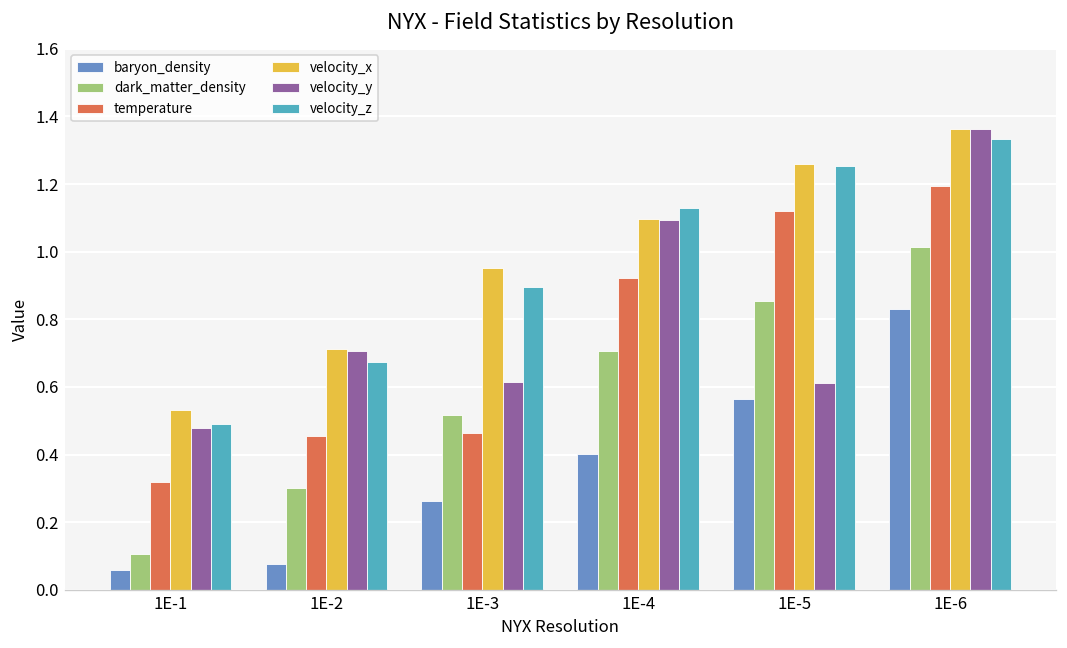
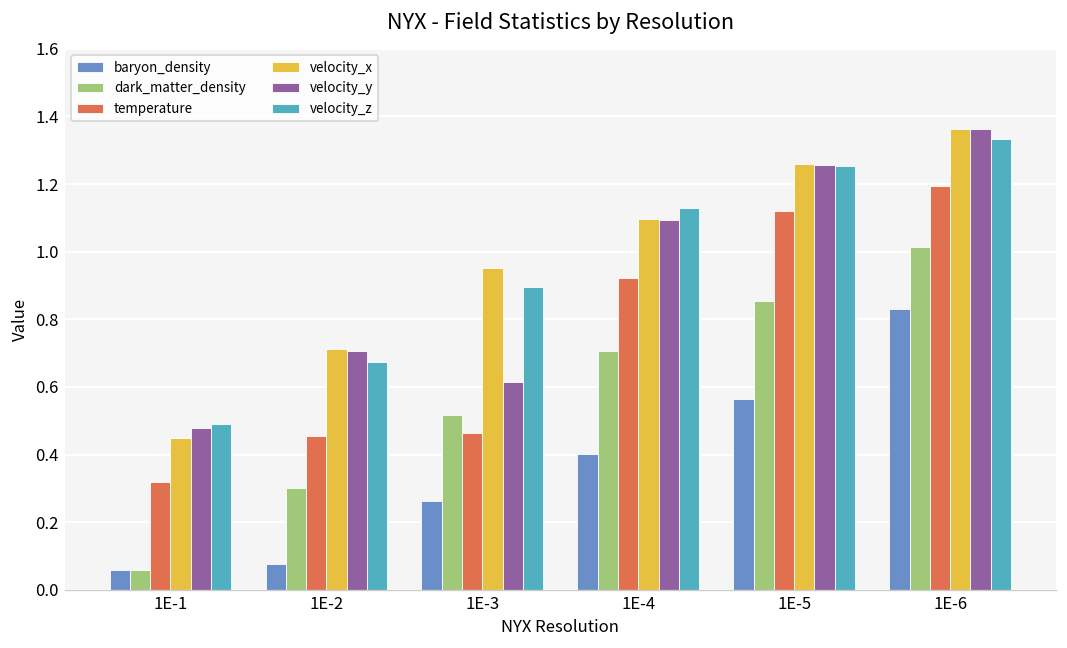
dark_matter_density, 1E-1: 0.11 -> 0.06
velocity_x, 1E-1: 0.53 -> 0.45
velocity_y, 1E-5: 0.61 -> 1.26
